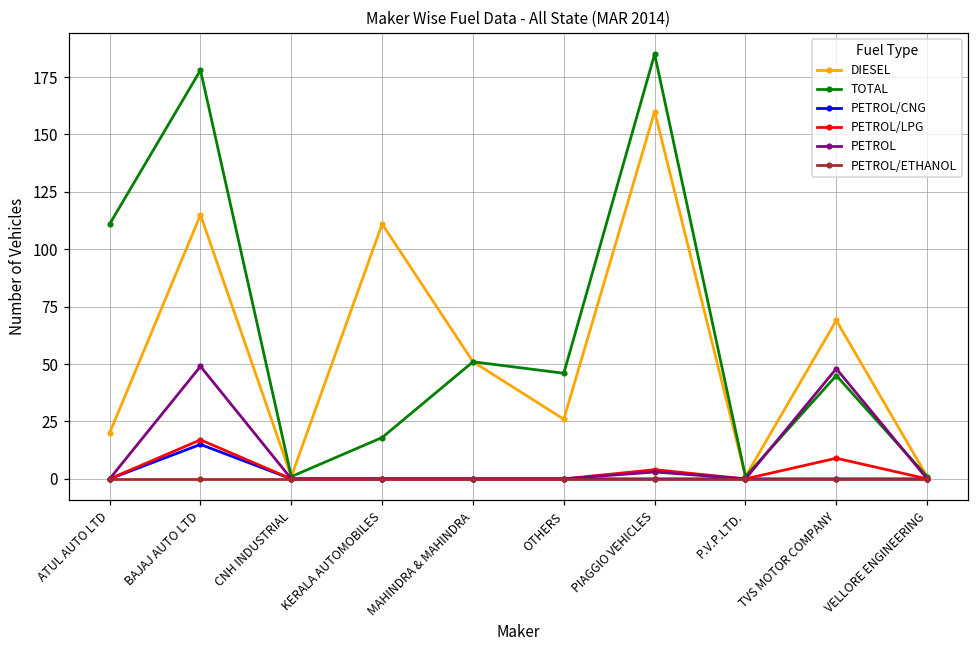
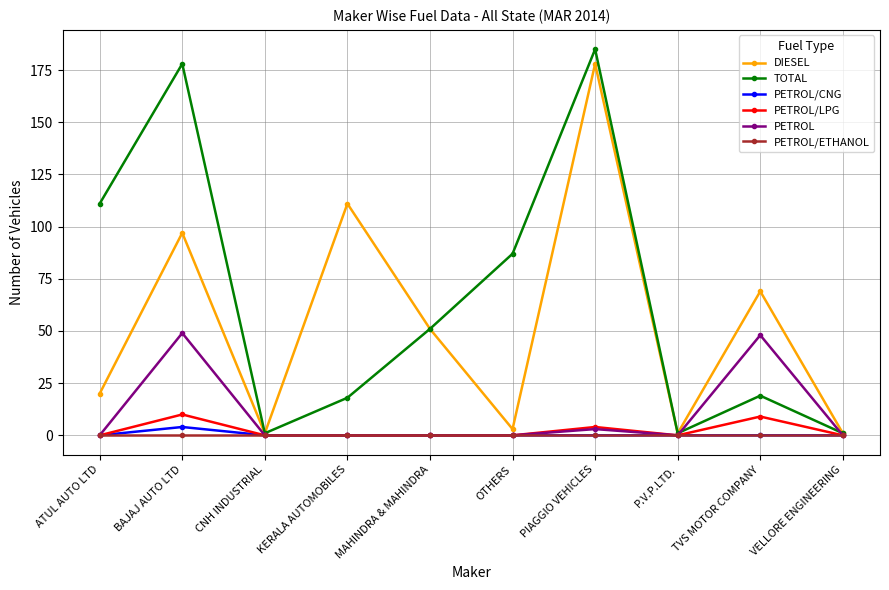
DIESEL, BAJAJ AUTO LTD: 115 -> 97
PETROL/CNG, BAJAJ AUTO LTD: 15 -> 4
PETROL/LPG, BAJAJ AUTO LTD: 17 -> 10
DIESEL, OTHERS: 26 -> 3
TOTAL, OTHERS: 46 -> 87
DIESEL, PIAGGIO VEHICLES: 160 -> 178
TOTAL, TVS MOTOR COMPANY: 45 -> 19
